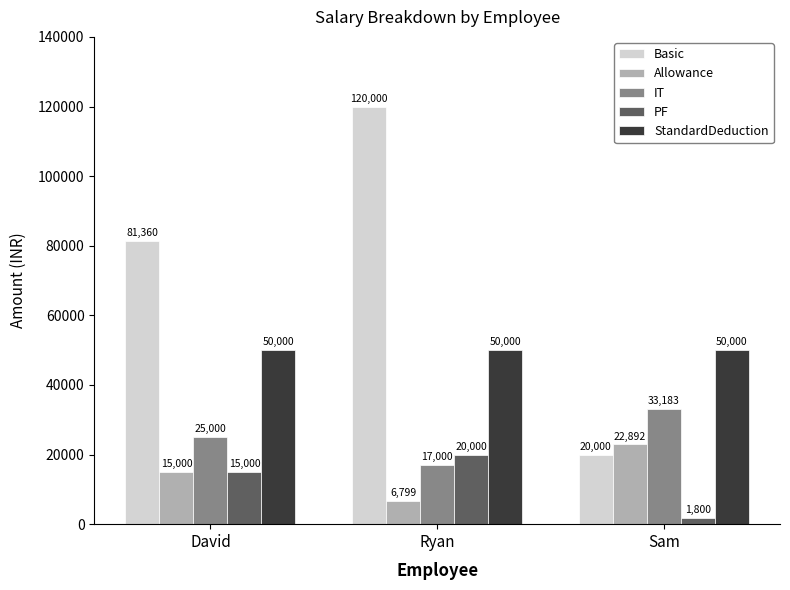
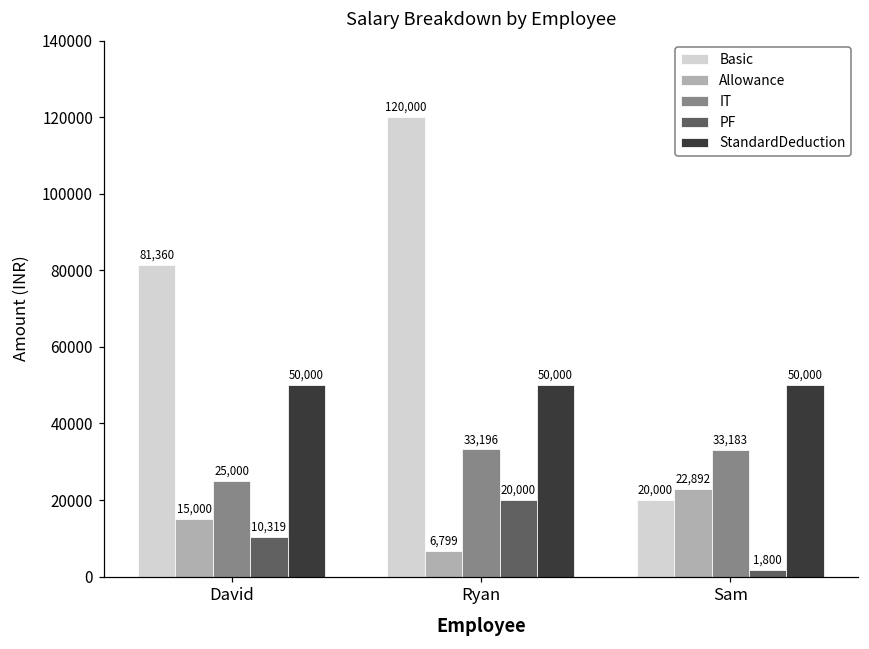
PF, David: 15,000 -> 10,319
IT, Ryan: 17,000 -> 33,196
